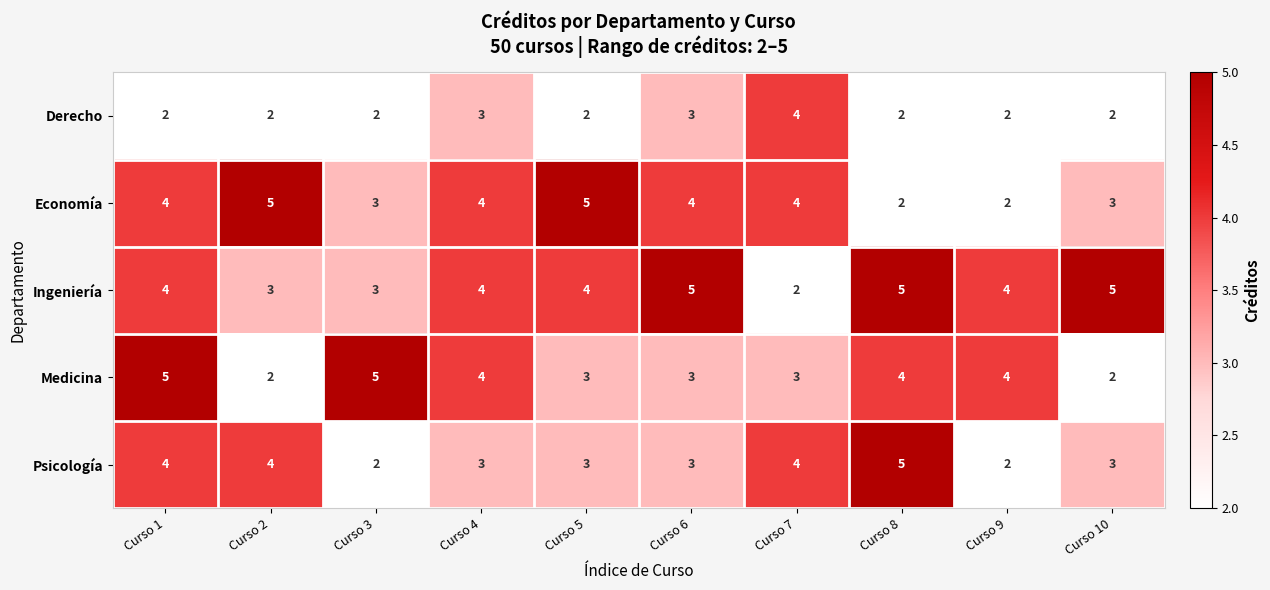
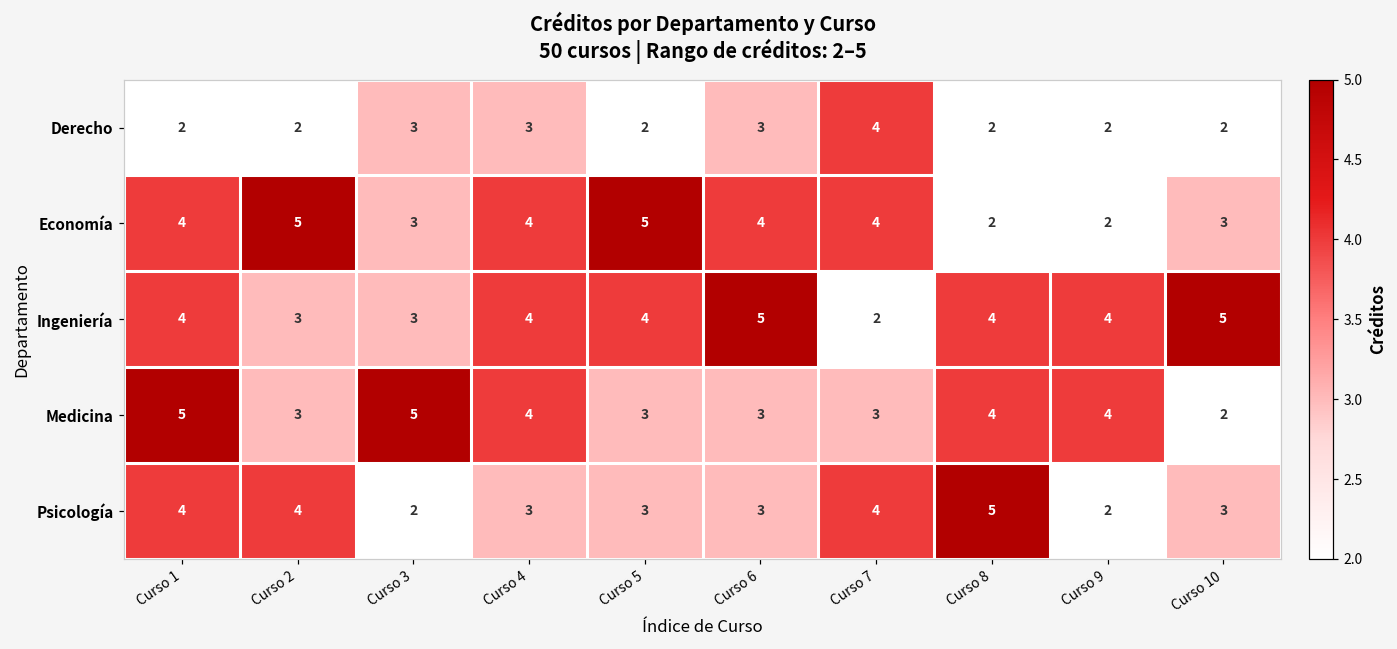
Derecho, Curso 3: 2 -> 3
Ingeniería, Curso 8: 5 -> 4
Medicina, Curso 2: 2 -> 3
